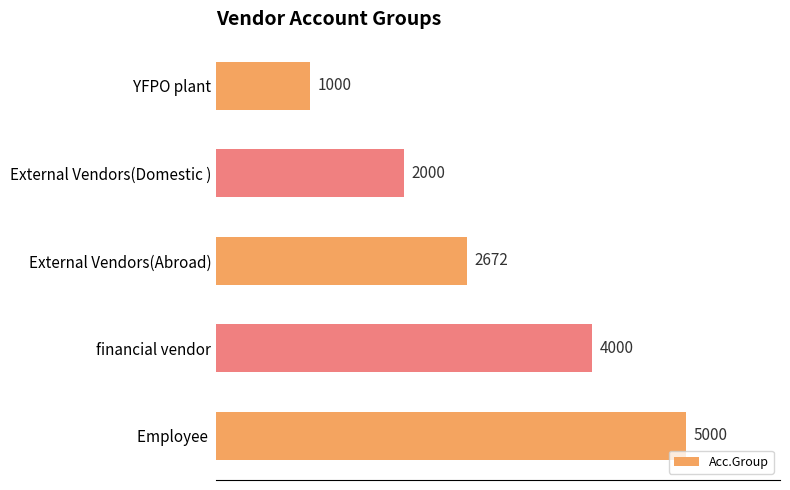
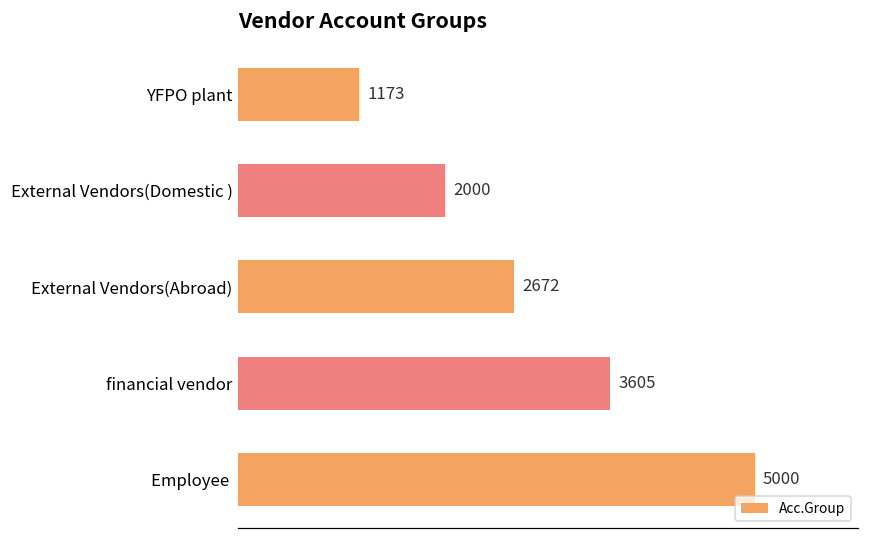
YFPO plant: 1000 -> 1173
financial vendor: 4000 -> 3605
